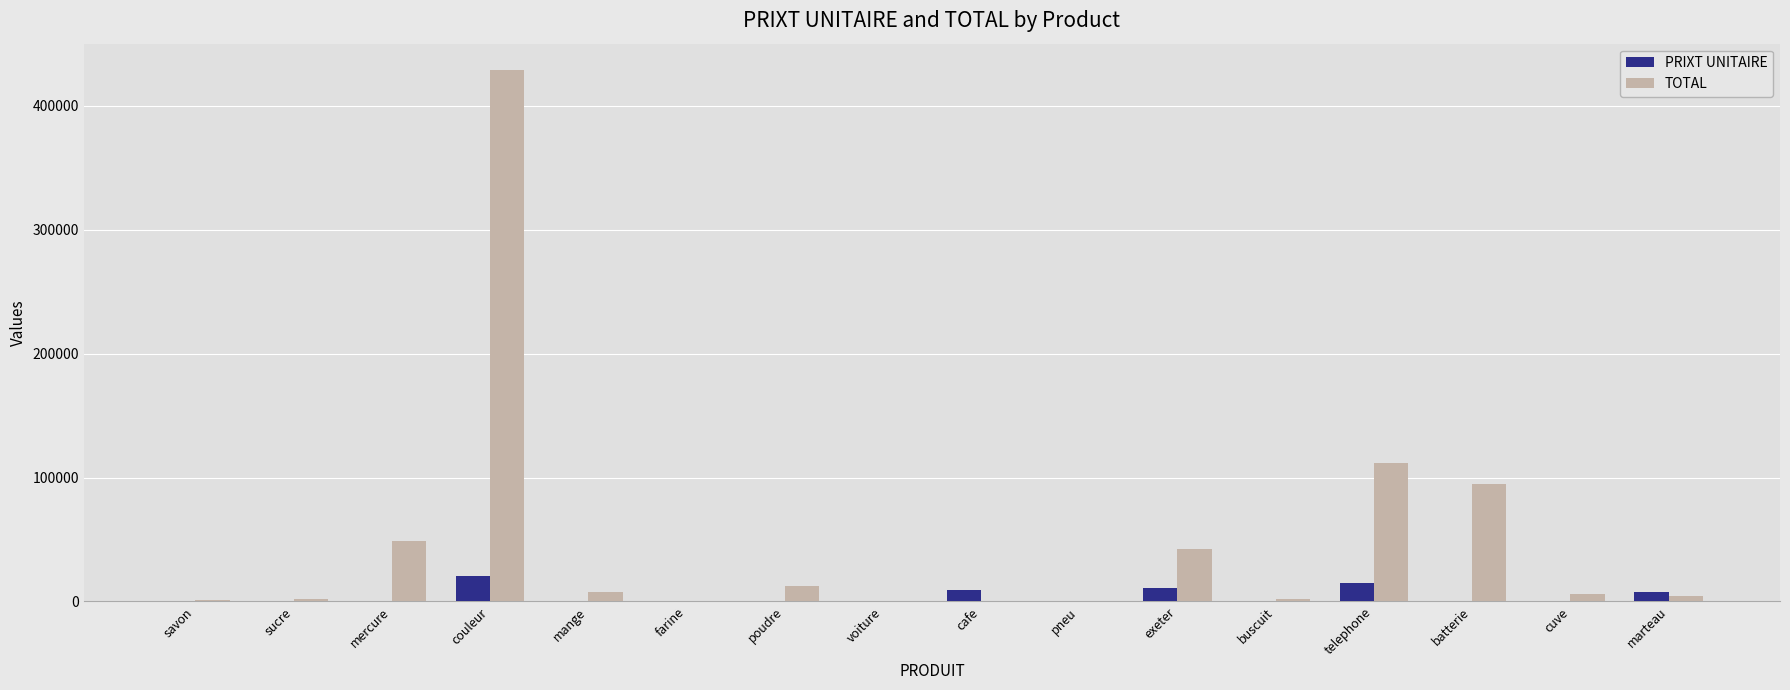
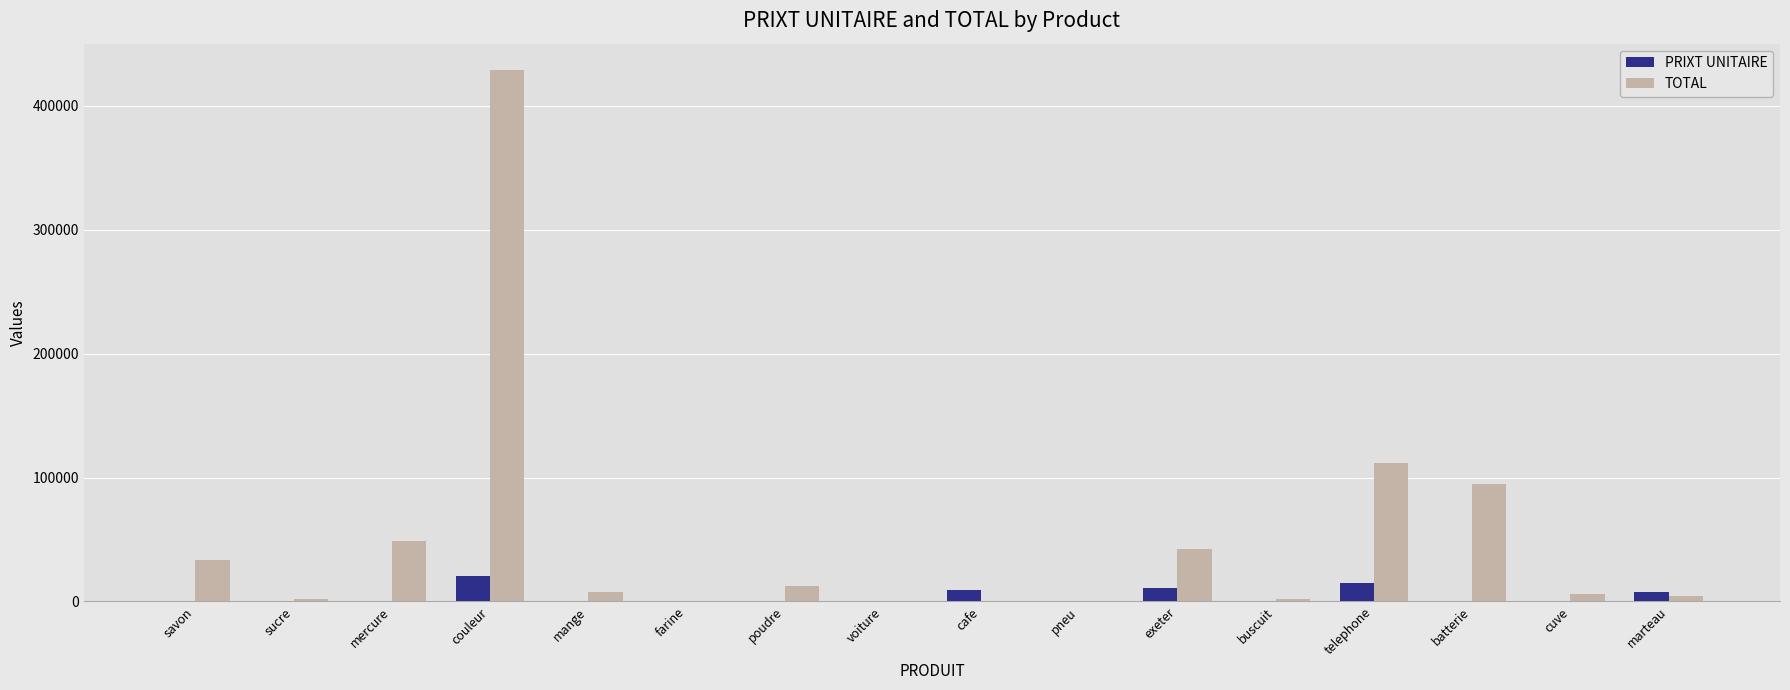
TOTAL, savon: 2000 -> 33000
